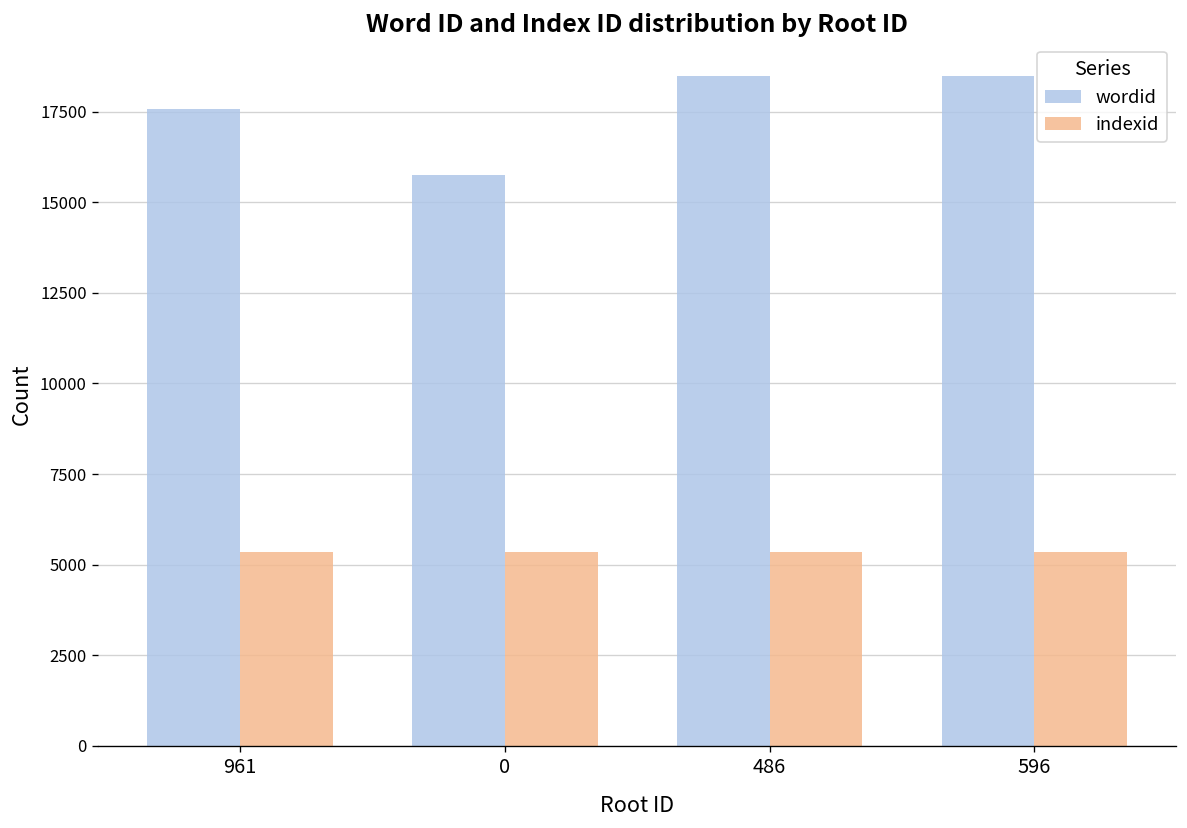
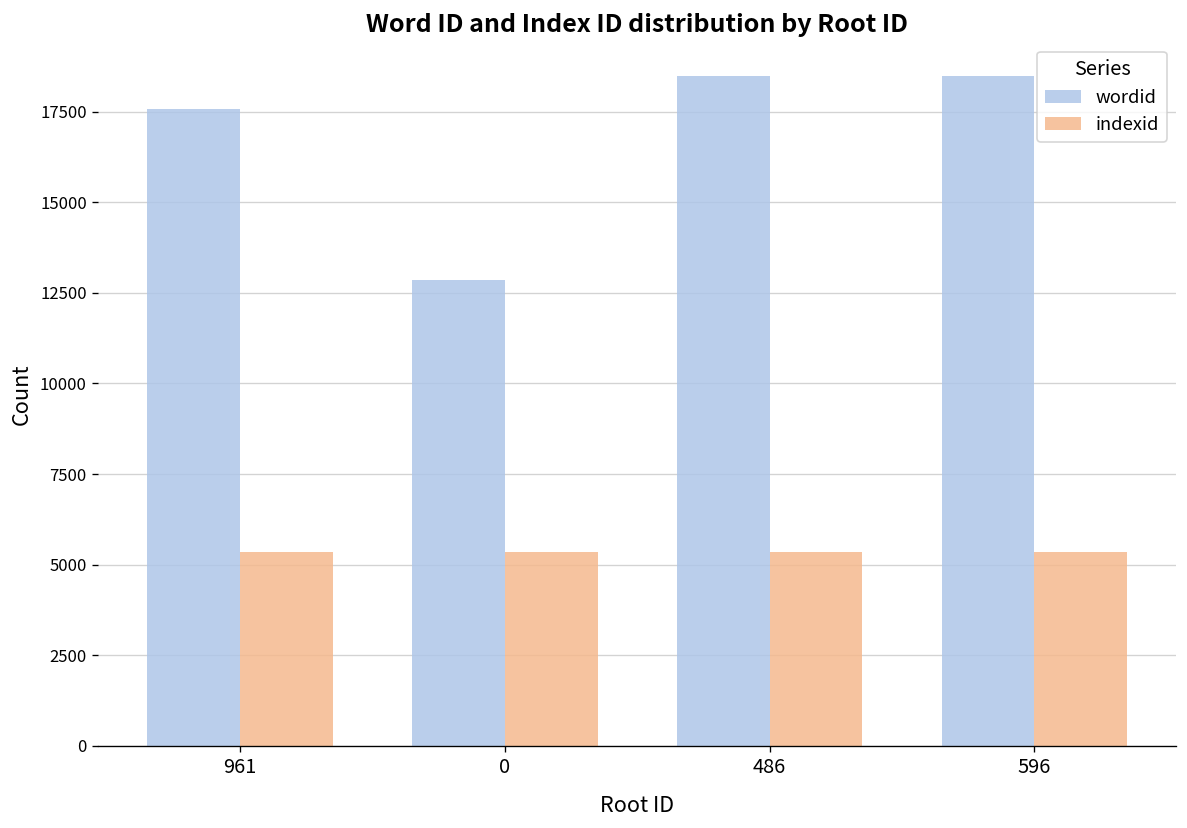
wordid, 0: 15700 -> 12900
